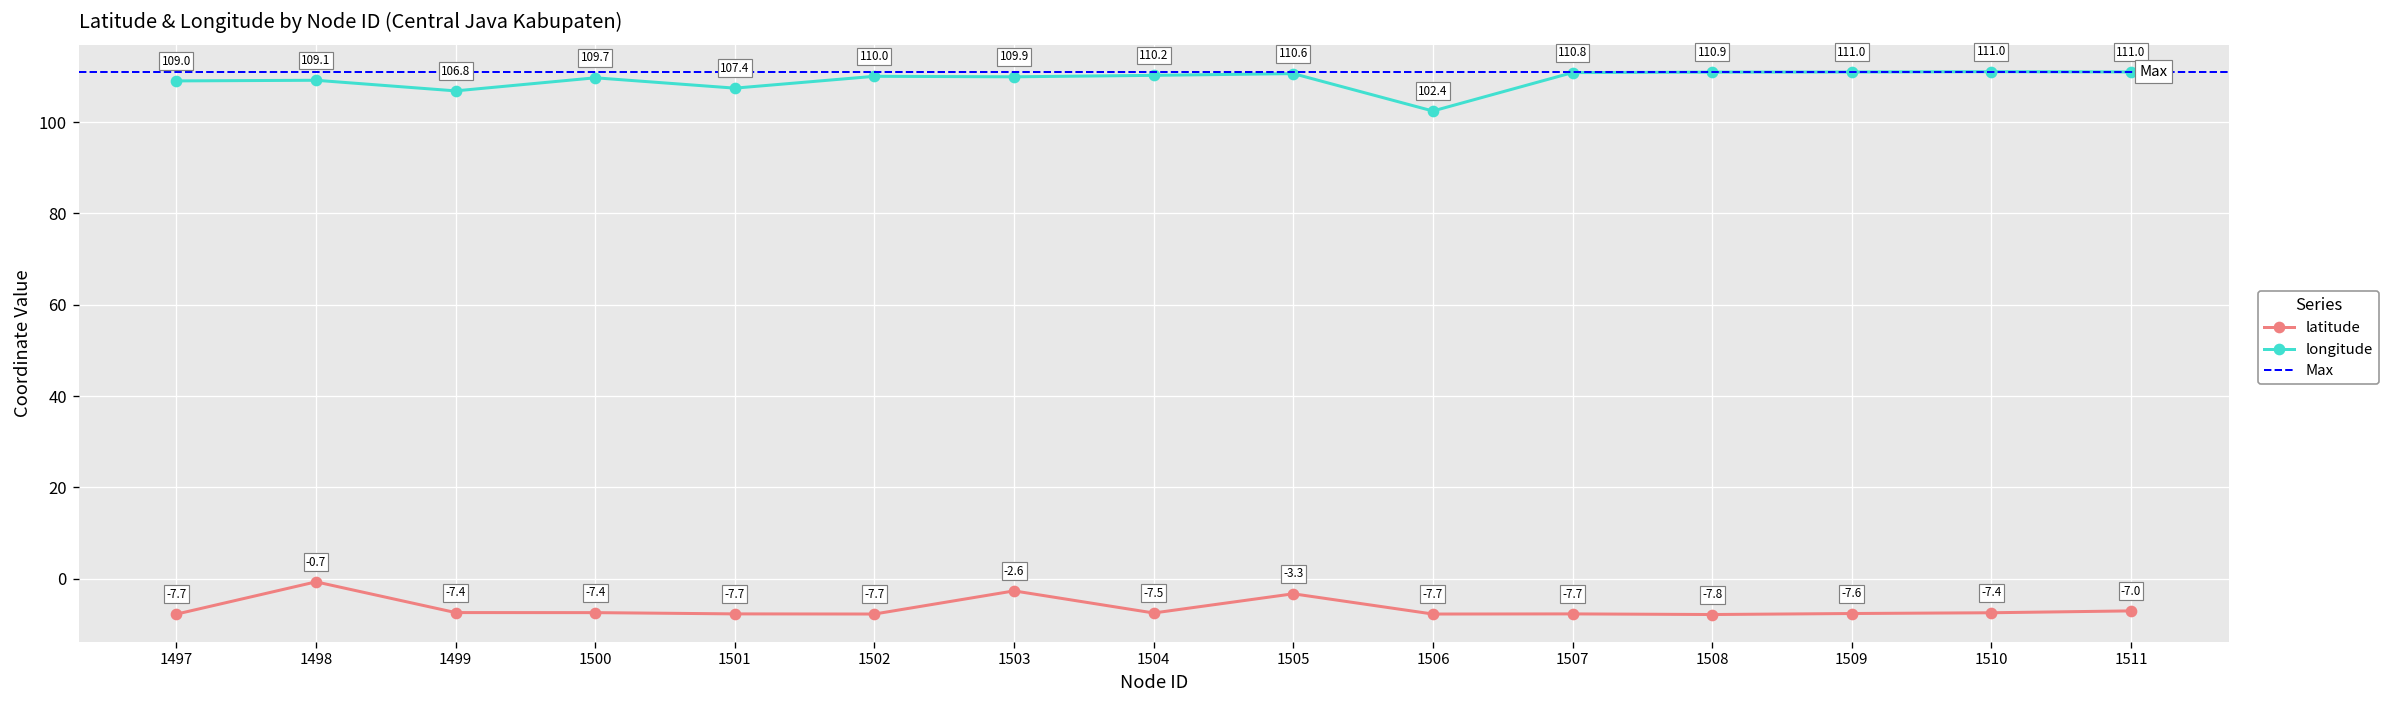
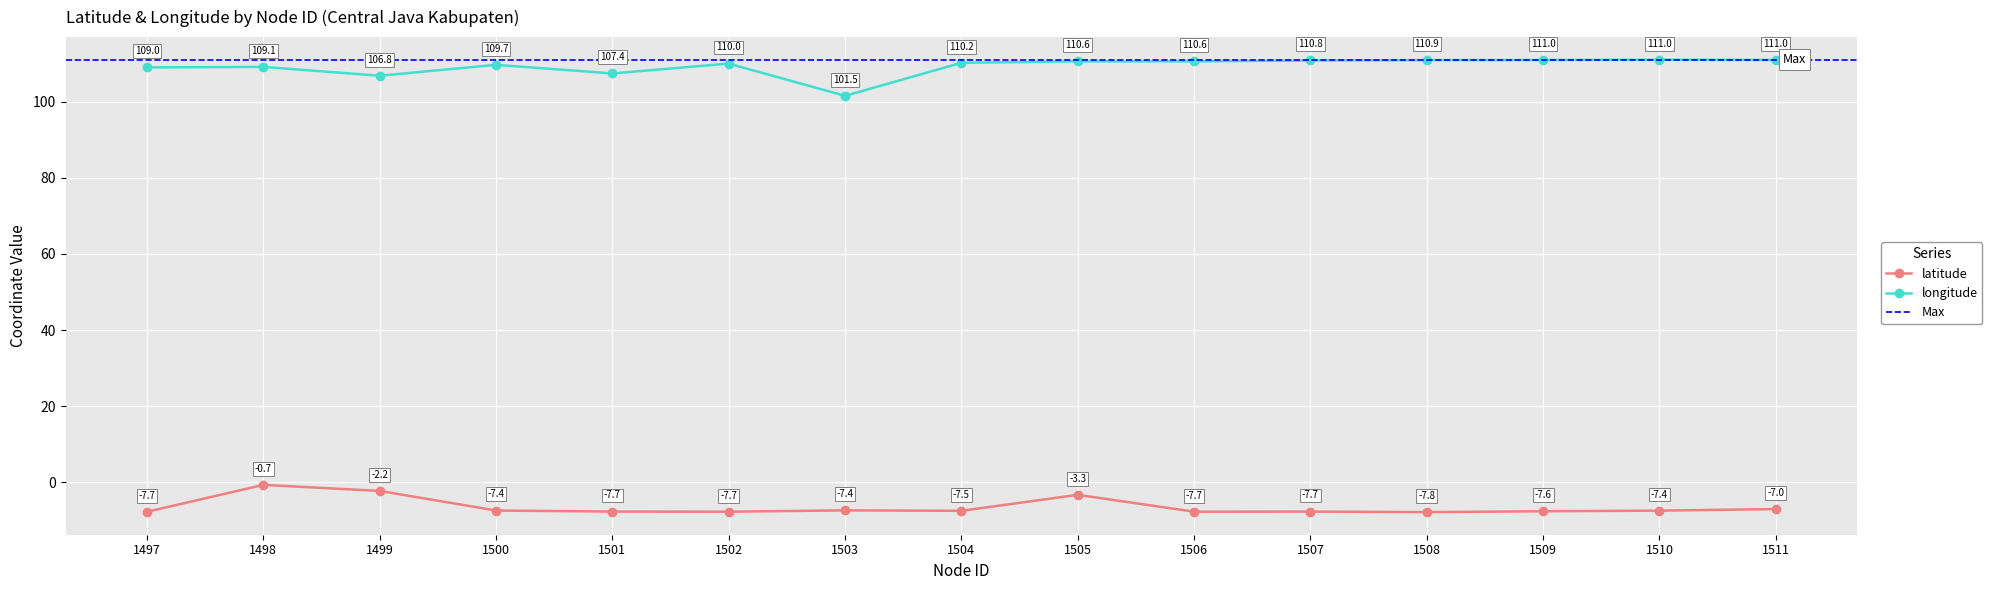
latitude, 1499: -7.4 -> -2.2
latitude, 1503: -2.6 -> -7.4
longitude, 1503: 109.9 -> 101.5
longitude, 1506: 102.4 -> 110.6
